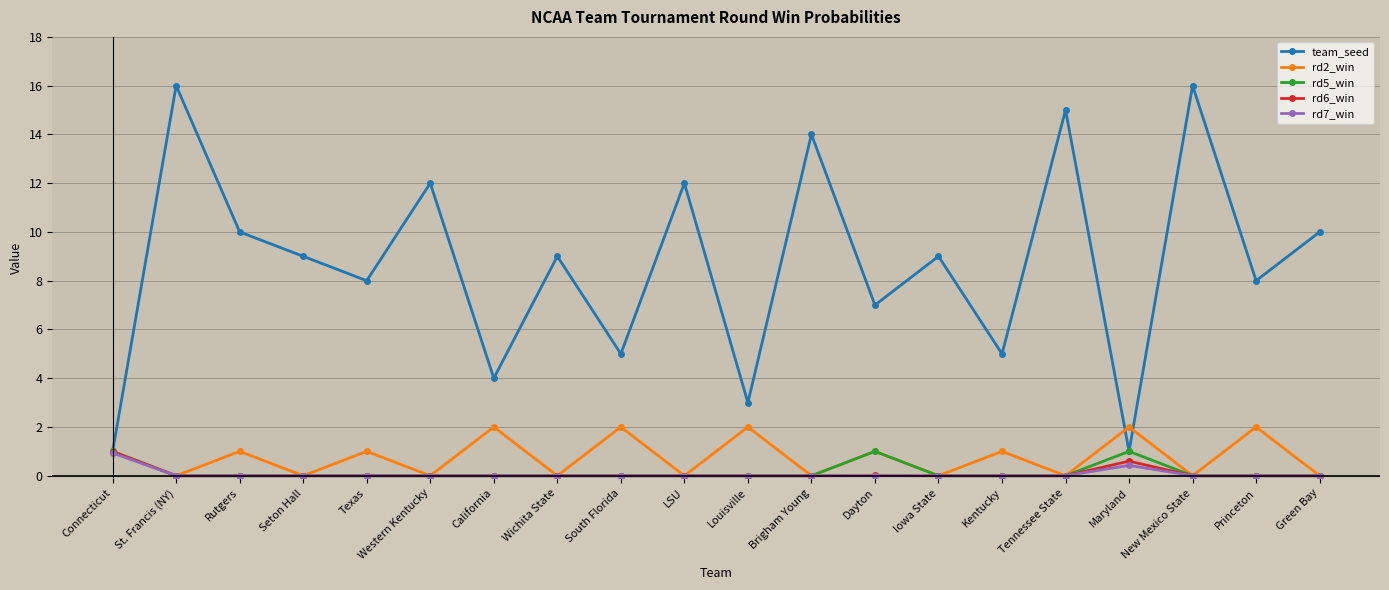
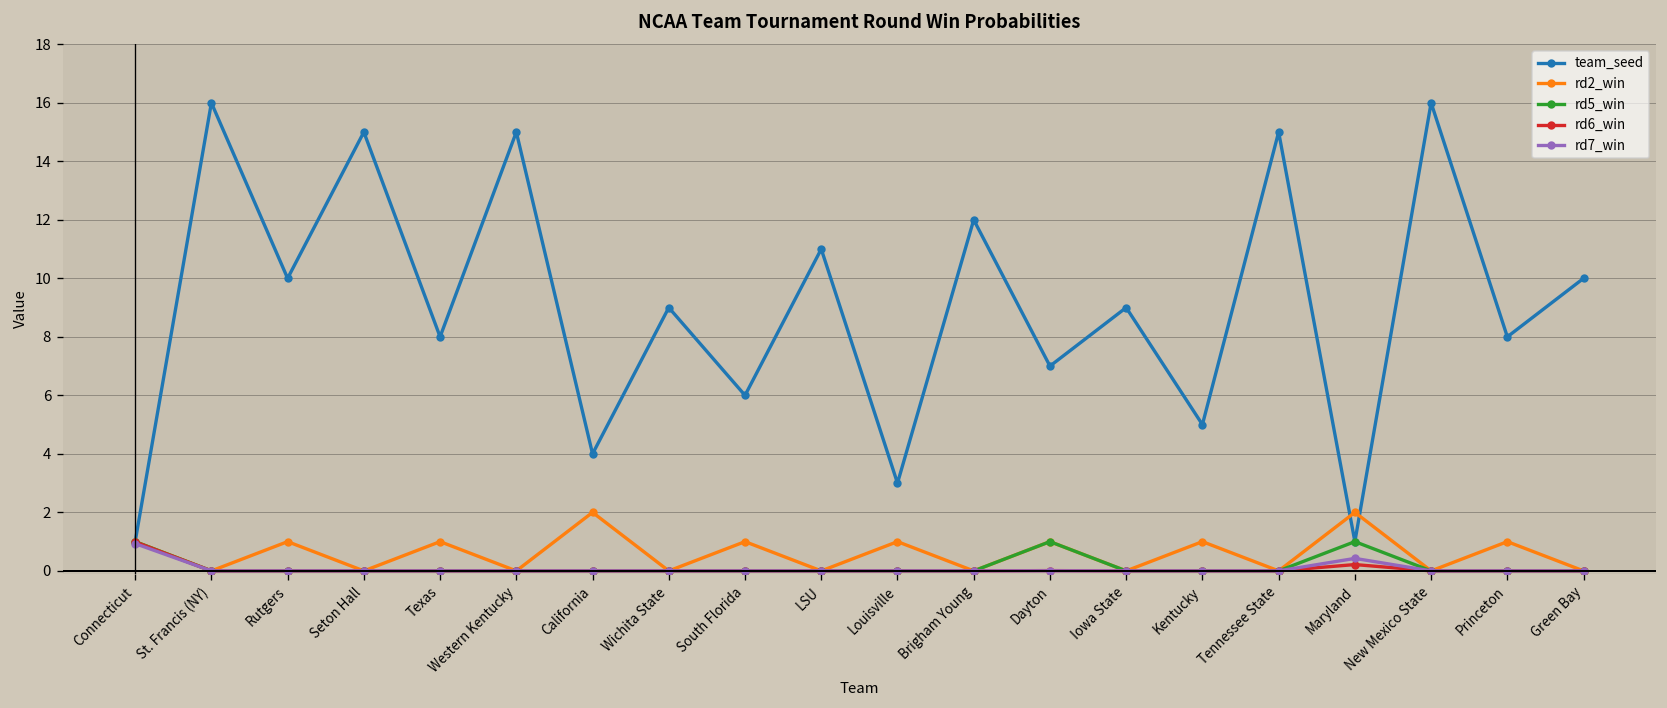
team_seed, Seton Hall: 9 -> 15
team_seed, Western Kentucky: 12 -> 15
team_seed, South Florida: 5 -> 6
rd2_win, South Florida: 2 -> 1
team_seed, LSU: 12 -> 11
rd2_win, Louisville: 2 -> 1
team_seed, Brigham Young: 14 -> 12
rd6_win, Maryland: 0.6 -> 0.2
rd2_win, Princeton: 2 -> 1
